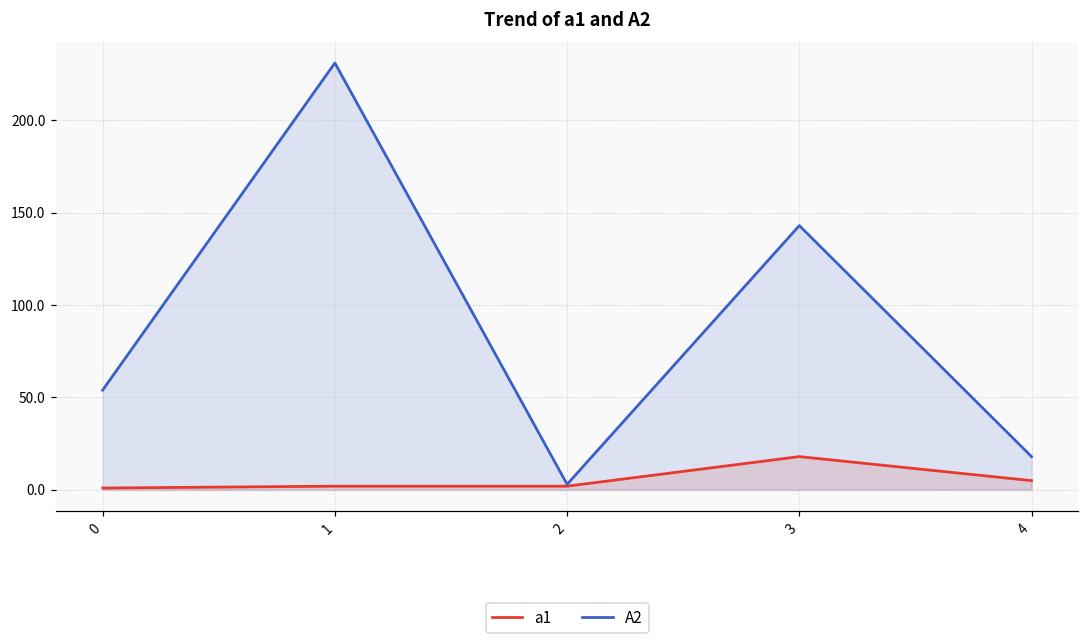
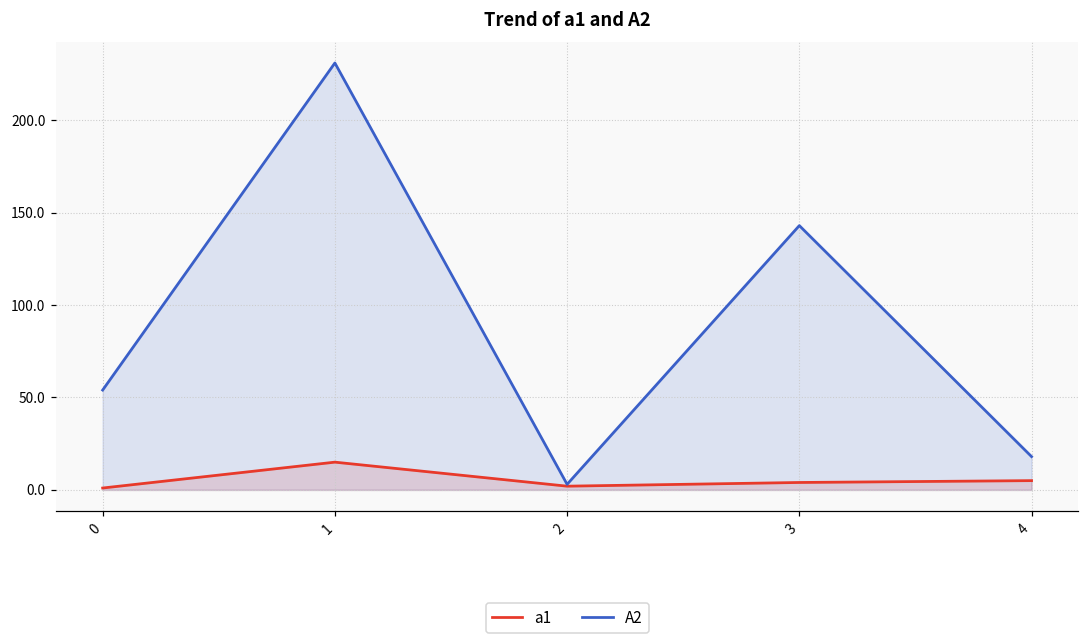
a1, 1: 2 -> 15
a1, 3: 18 -> 4
